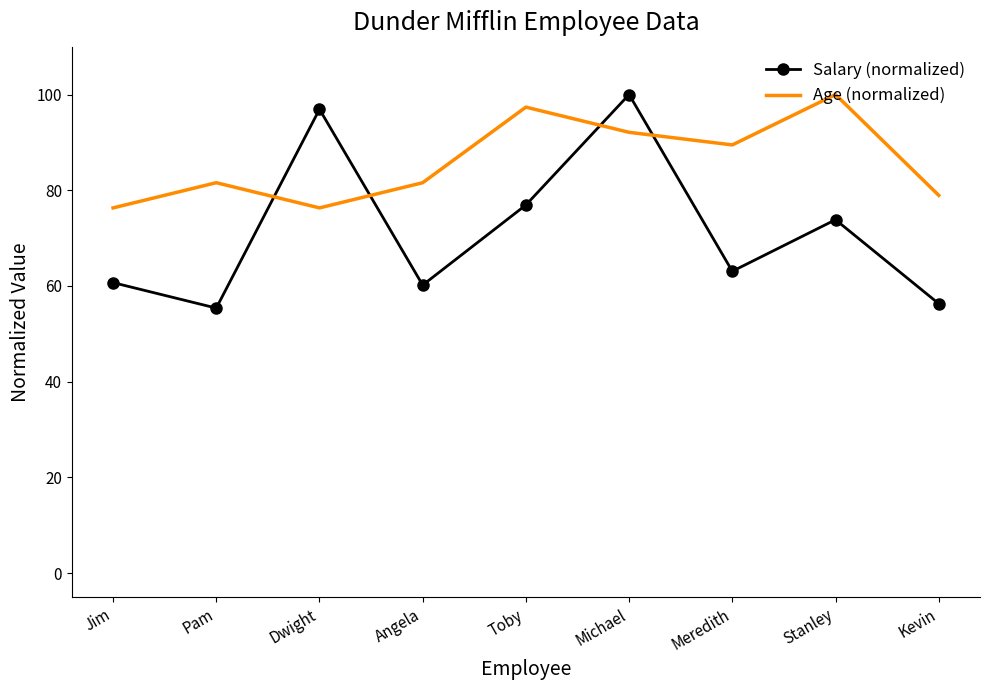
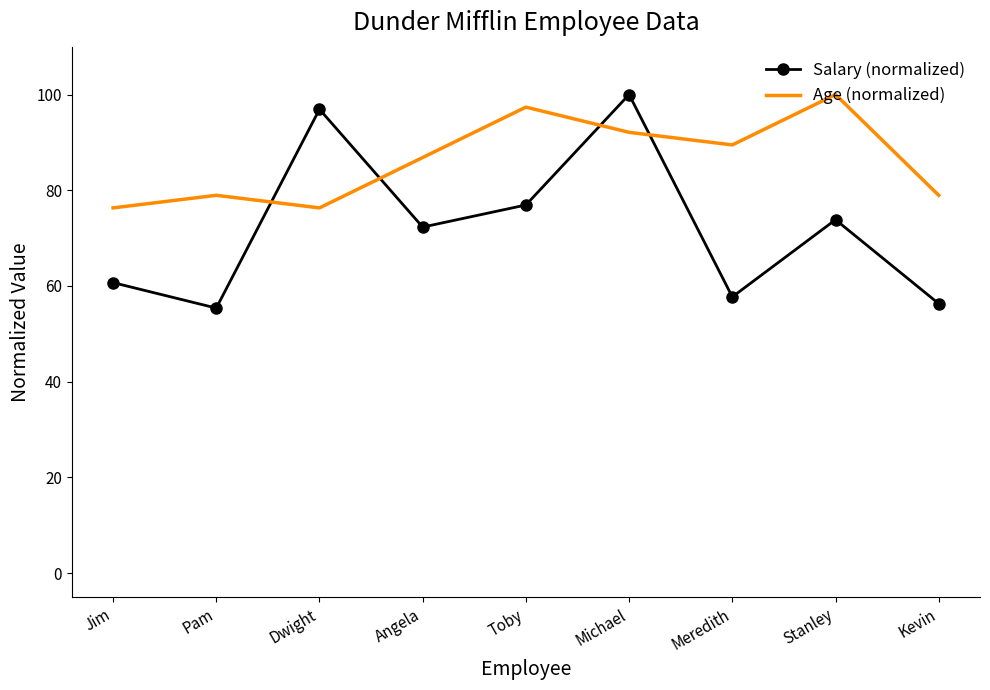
Age (normalized), Pam: 82 -> 79
Salary (normalized), Angela: 60 -> 72
Age (normalized), Angela: 82 -> 87
Salary (normalized), Meredith: 63 -> 58
